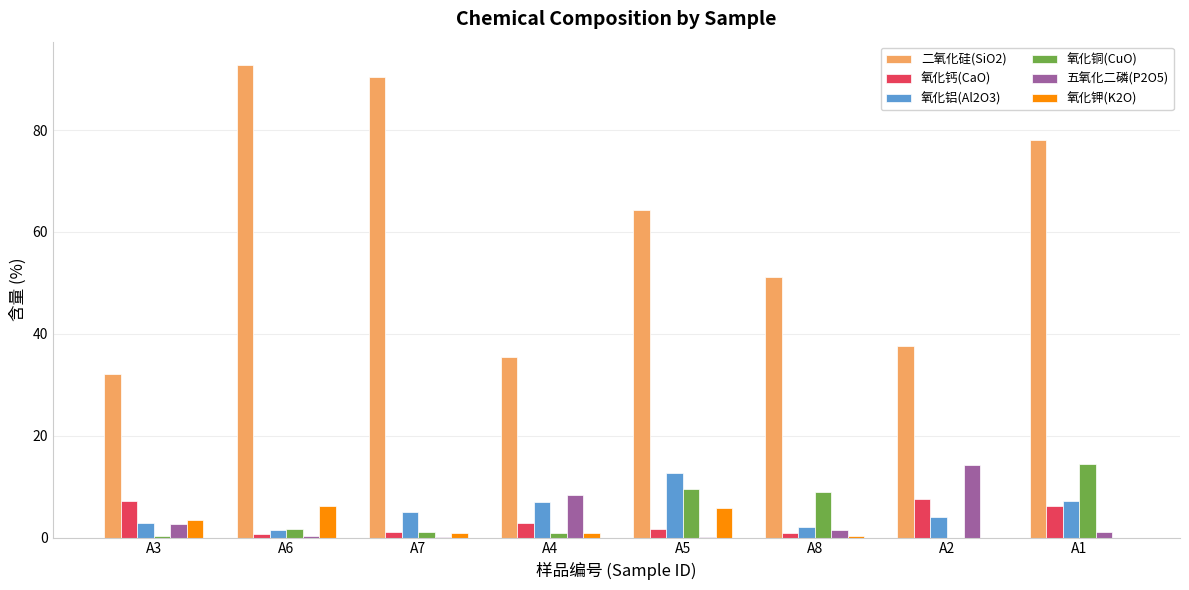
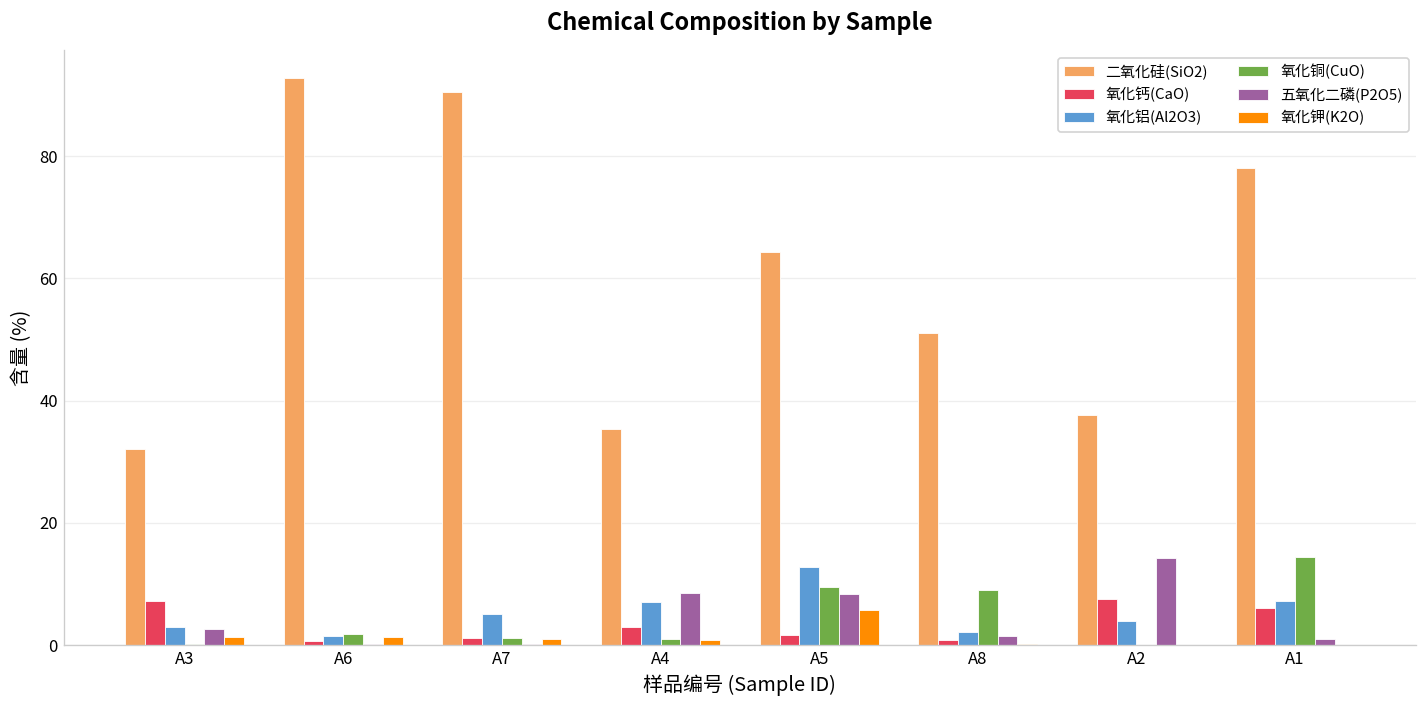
氧化钾(K2O), A3: 3 -> 1
氧化钾(K2O), A6: 6 -> 1
五氧化二磷(P2O5), A5: 0 -> 8
